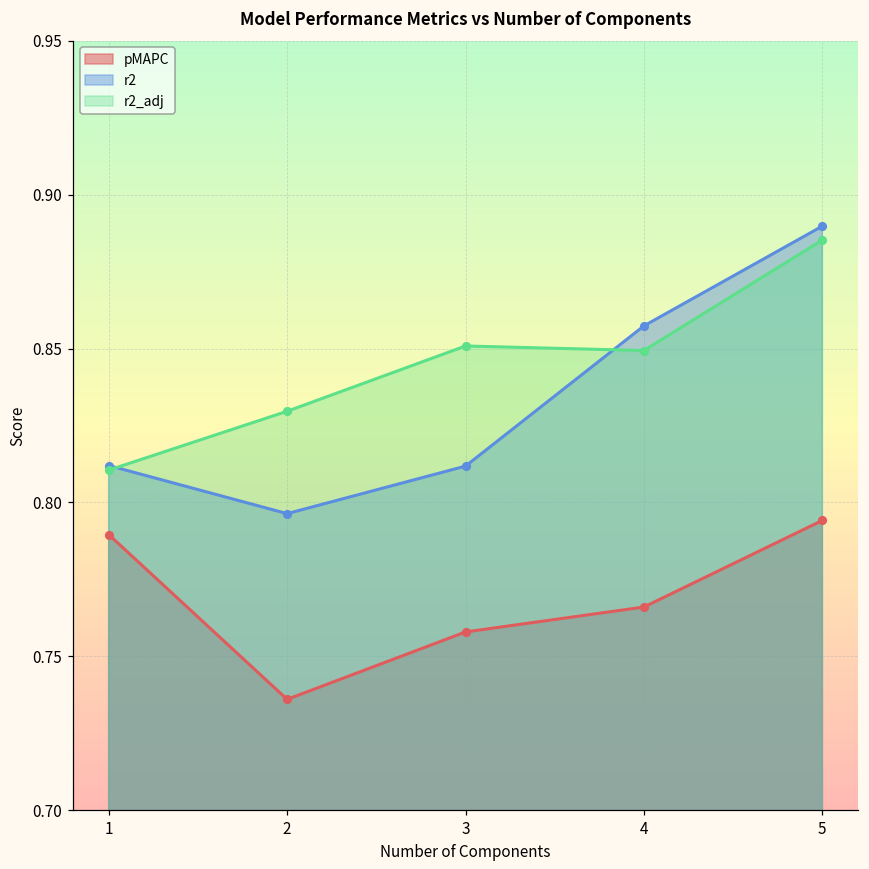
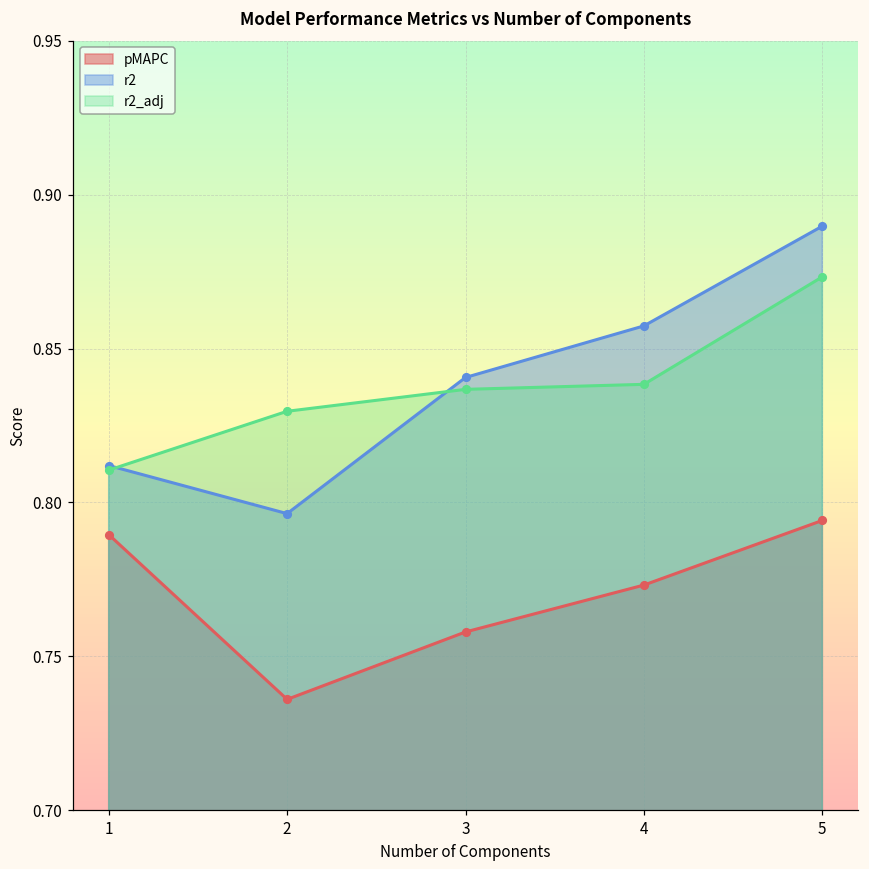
r2, 3: 0.812 -> 0.841
r2_adj, 3: 0.851 -> 0.837
pMAPC, 4: 0.766 -> 0.773
r2_adj, 4: 0.849 -> 0.838
r2_adj, 5: 0.885 -> 0.873
